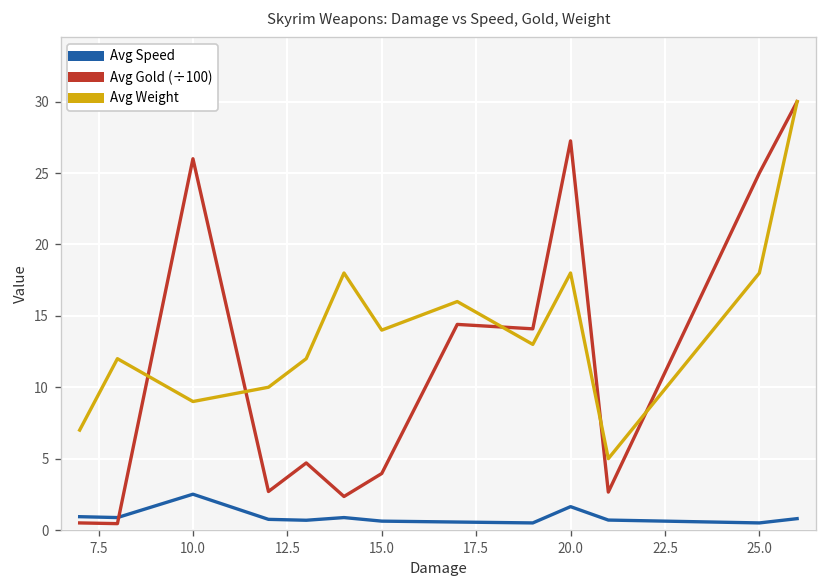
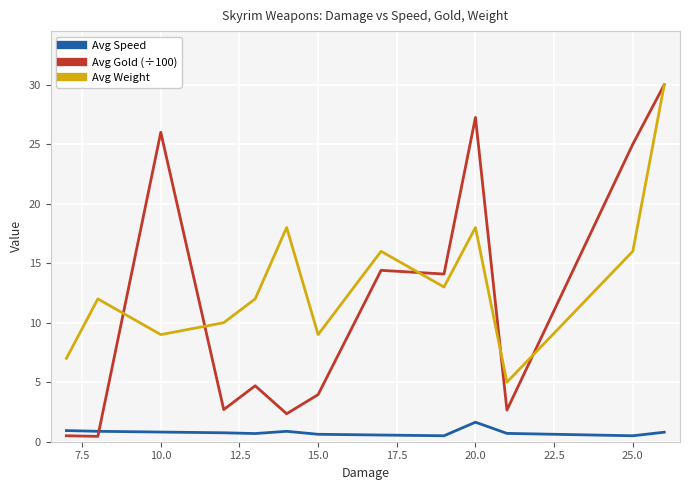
Avg Speed, 10.0: 2.5 -> 0.8
Avg Weight, 15.0: 14 -> 9
Avg Weight, 25.0: 18 -> 16
